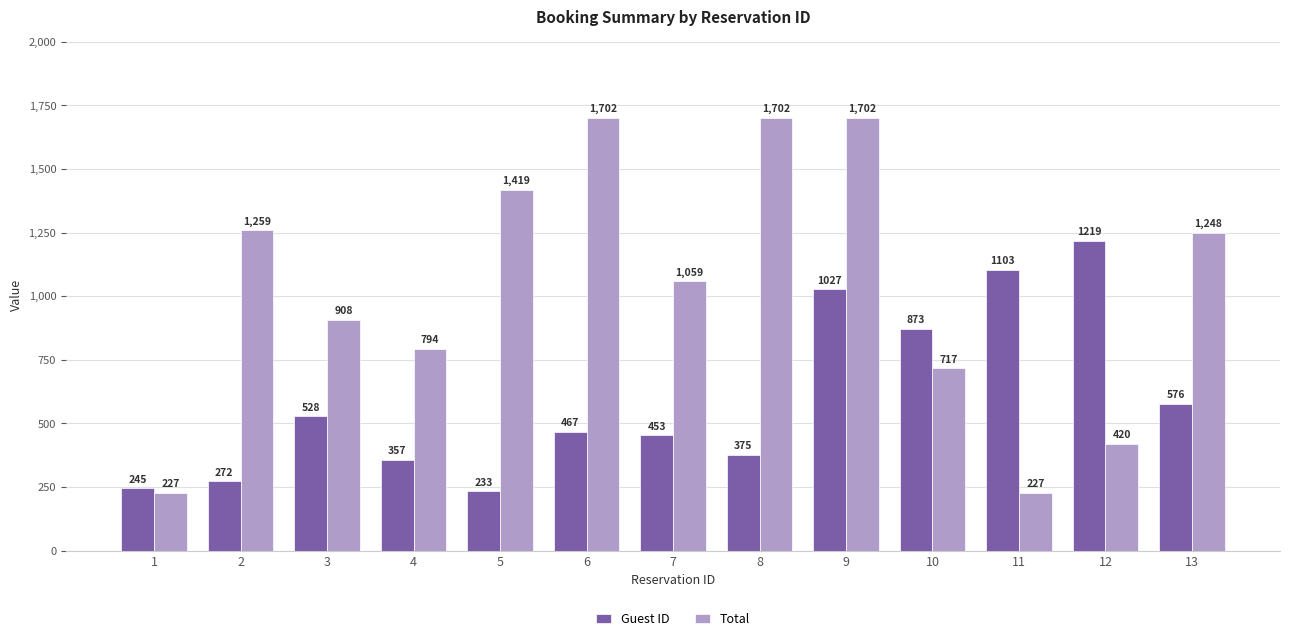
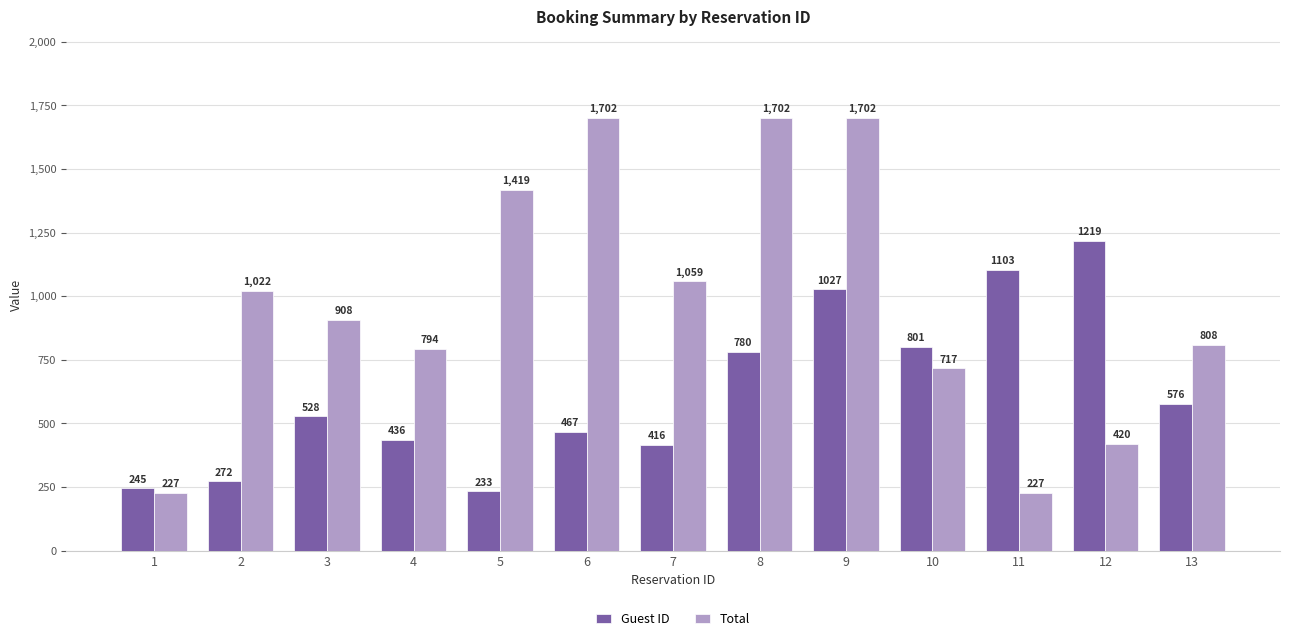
Total, 2: 1,259 -> 1,022
Guest ID, 4: 357 -> 436
Guest ID, 7: 453 -> 416
Guest ID, 8: 375 -> 780
Guest ID, 10: 873 -> 801
Total, 13: 1,248 -> 808
